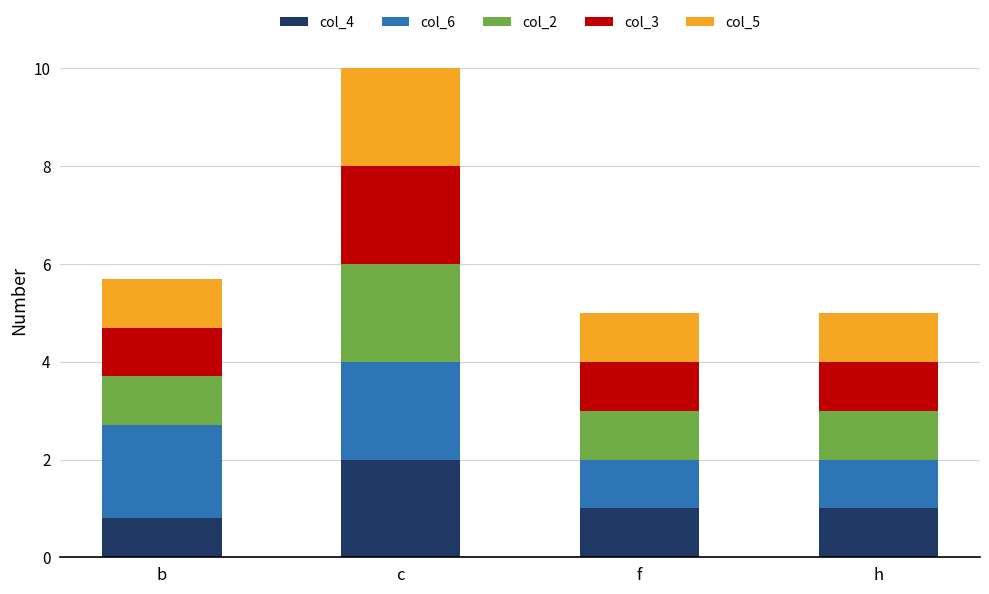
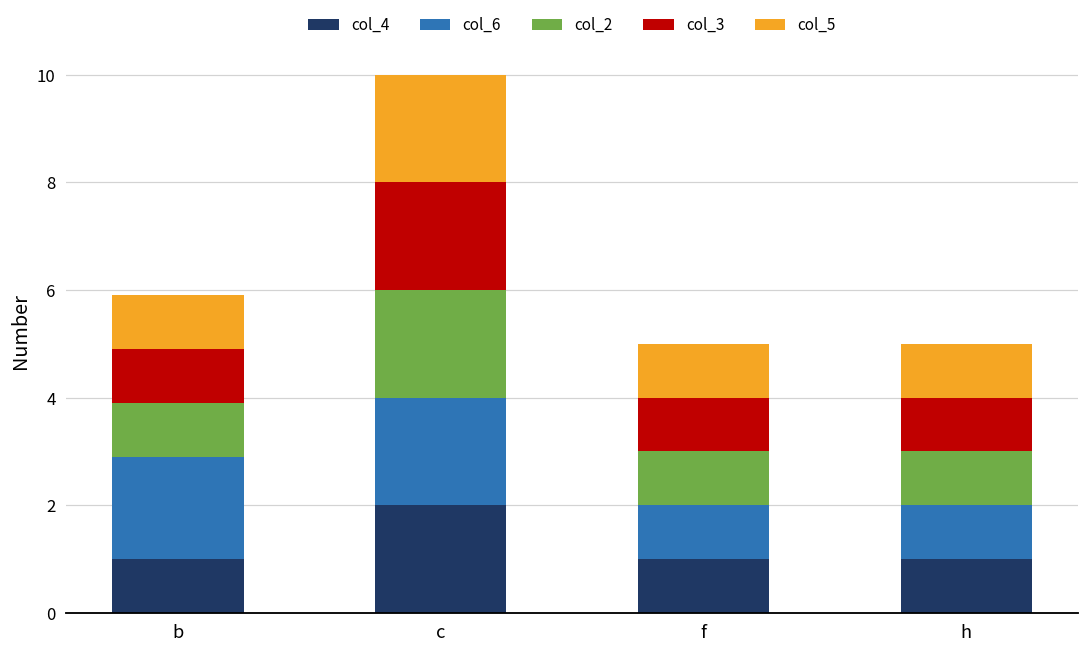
col_4, b: 0.8 -> 1.0
